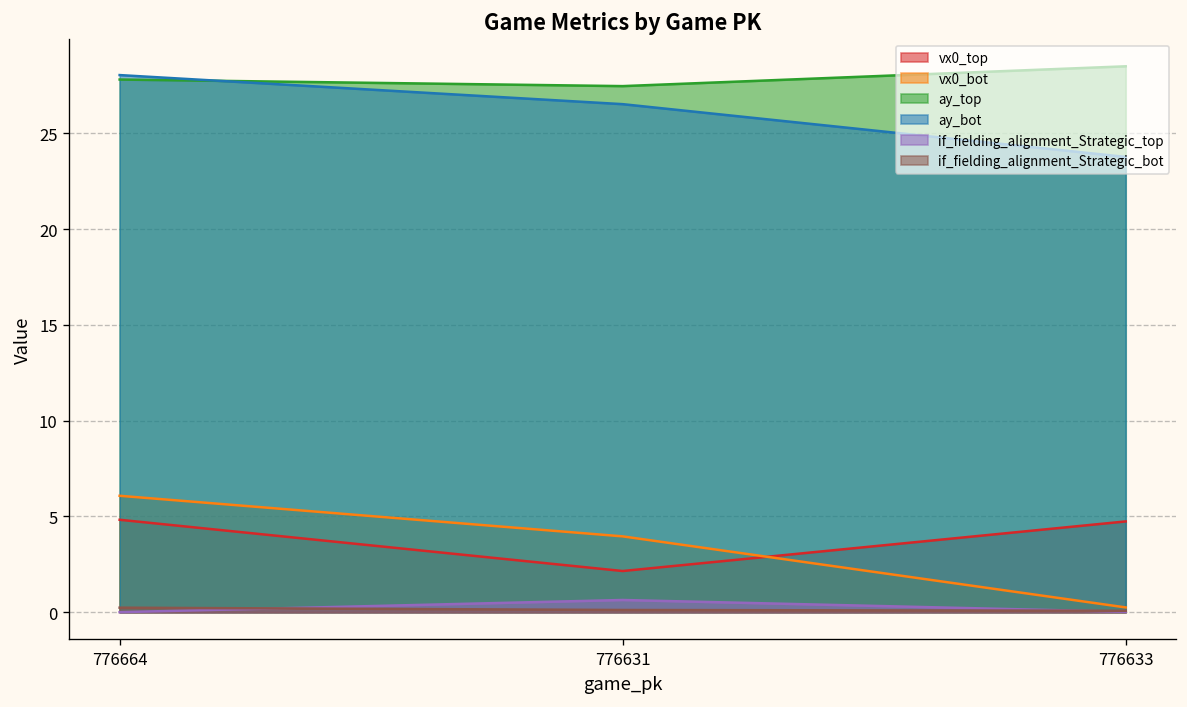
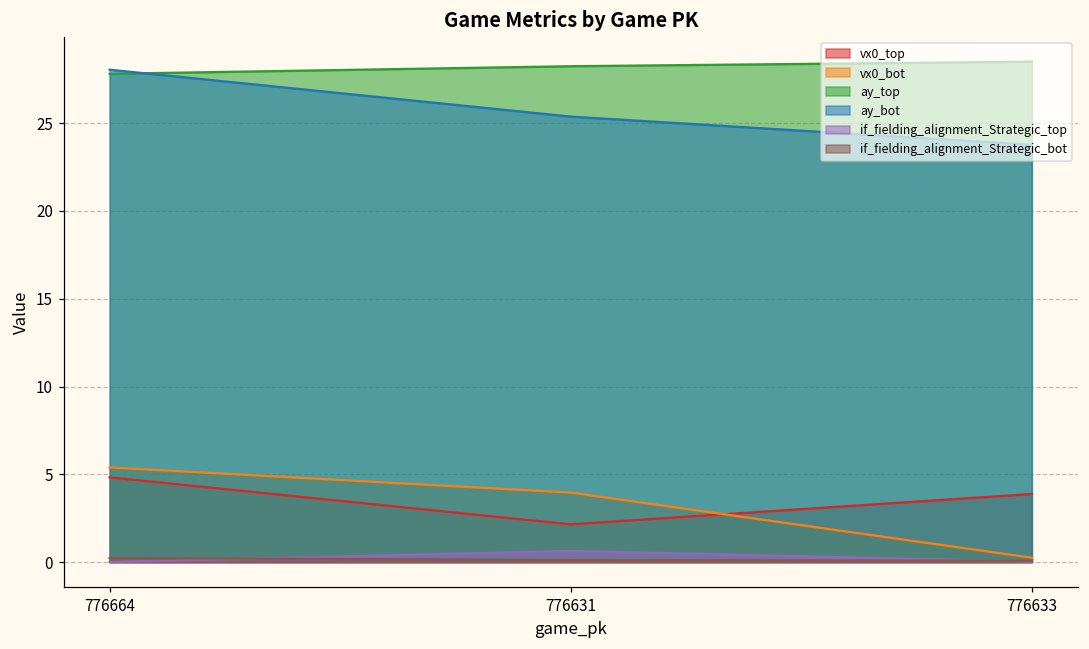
vx0_bot, 776664: 6.1 -> 5.4
ay_top, 776631: 27.5 -> 28.2
ay_bot, 776631: 26.5 -> 25.4
vx0_top, 776633: 4.7 -> 3.9
